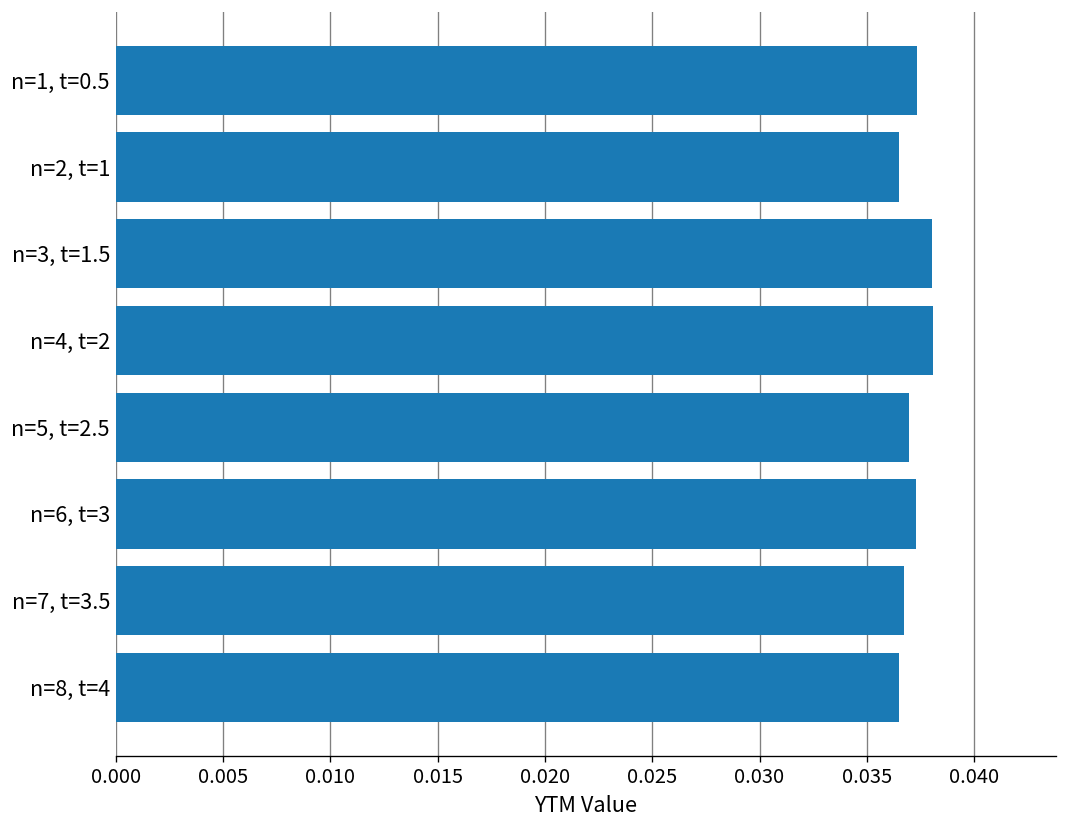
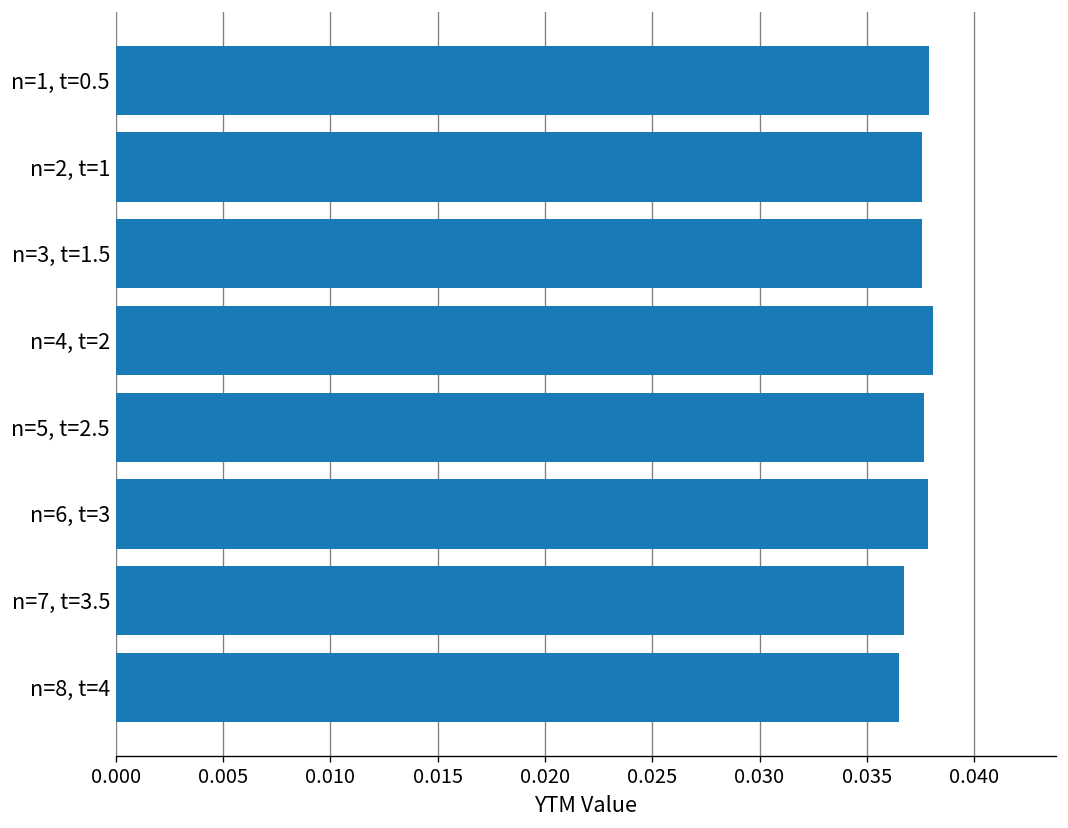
n=1, t=0.5: 0.0374 -> 0.0379
n=2, t=1: 0.0365 -> 0.0376
n=3, t=1.5: 0.0380 -> 0.0376
n=5, t=2.5: 0.0370 -> 0.0377
n=6, t=3: 0.0373 -> 0.0378
